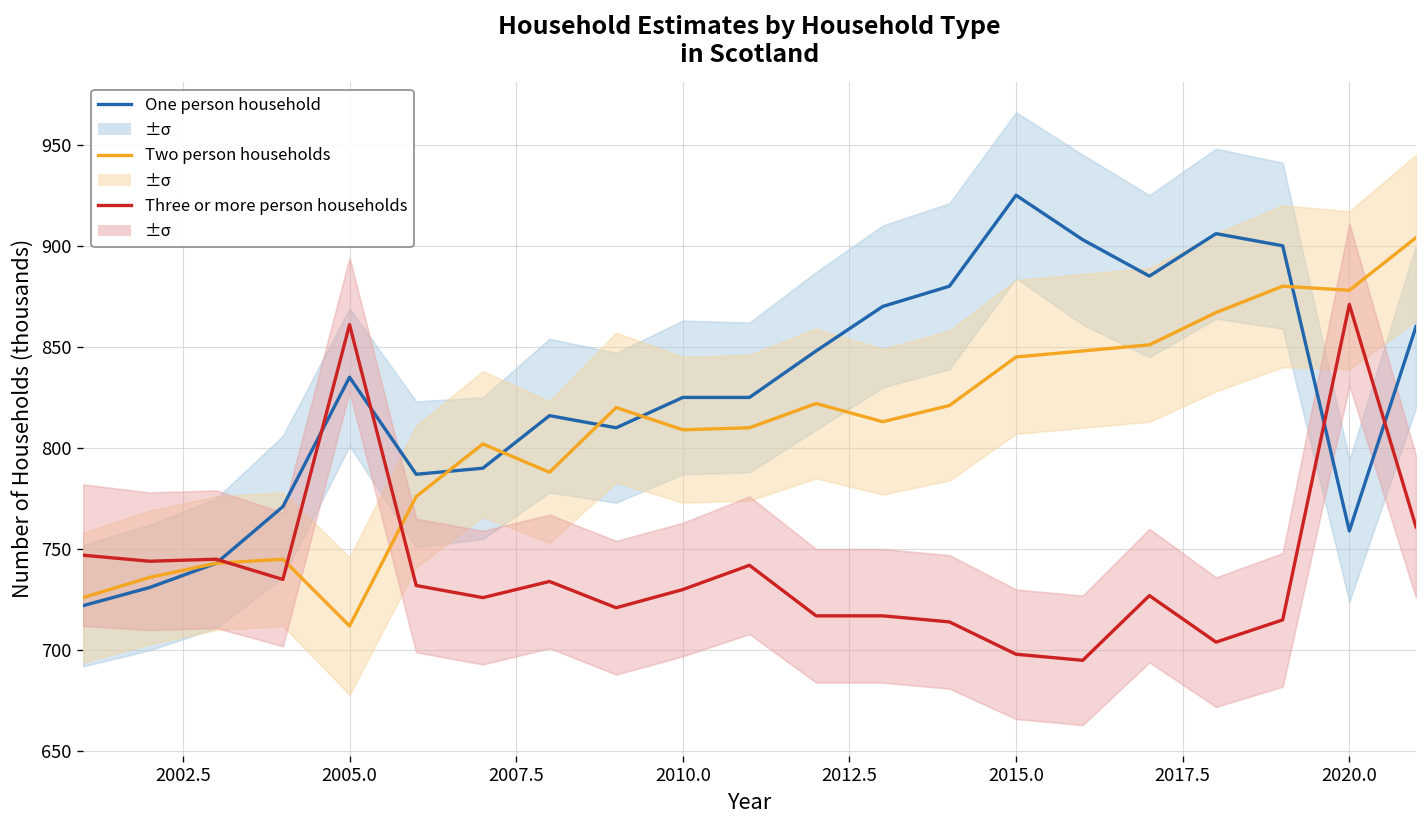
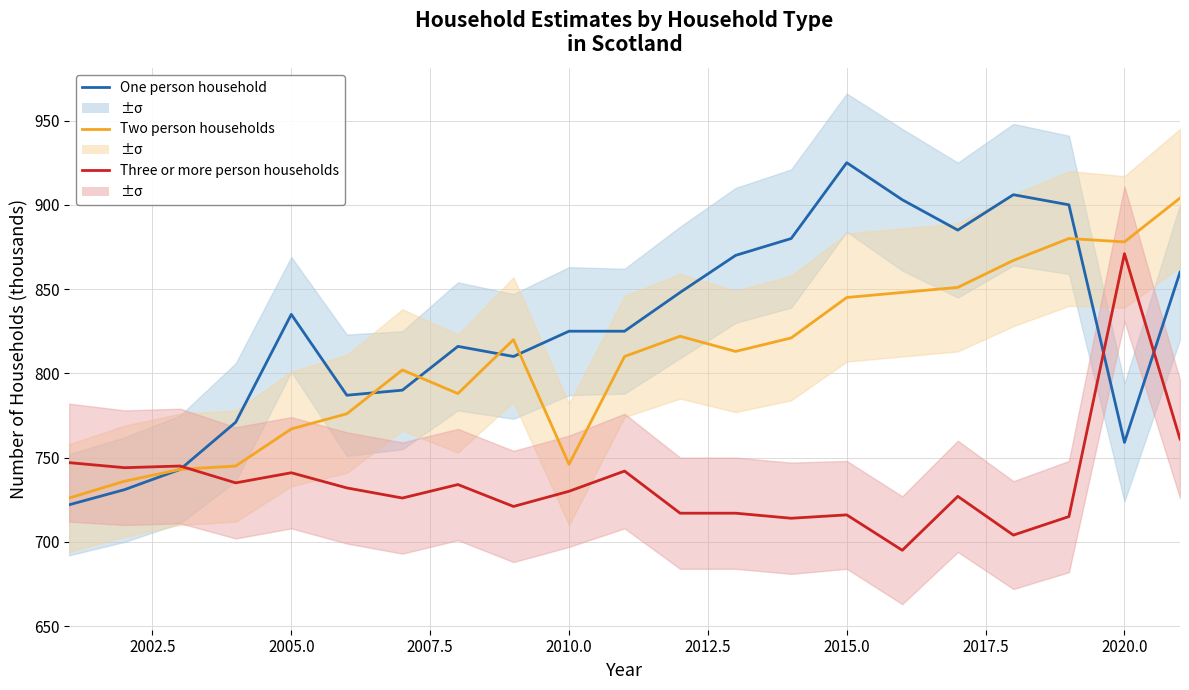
Two person households, 2005.0: 712 -> 767
Three or more person households, 2005.0: 861 -> 741
Two person households, 2010.0: 809 -> 746
Three or more person households, 2015.0: 698 -> 716
